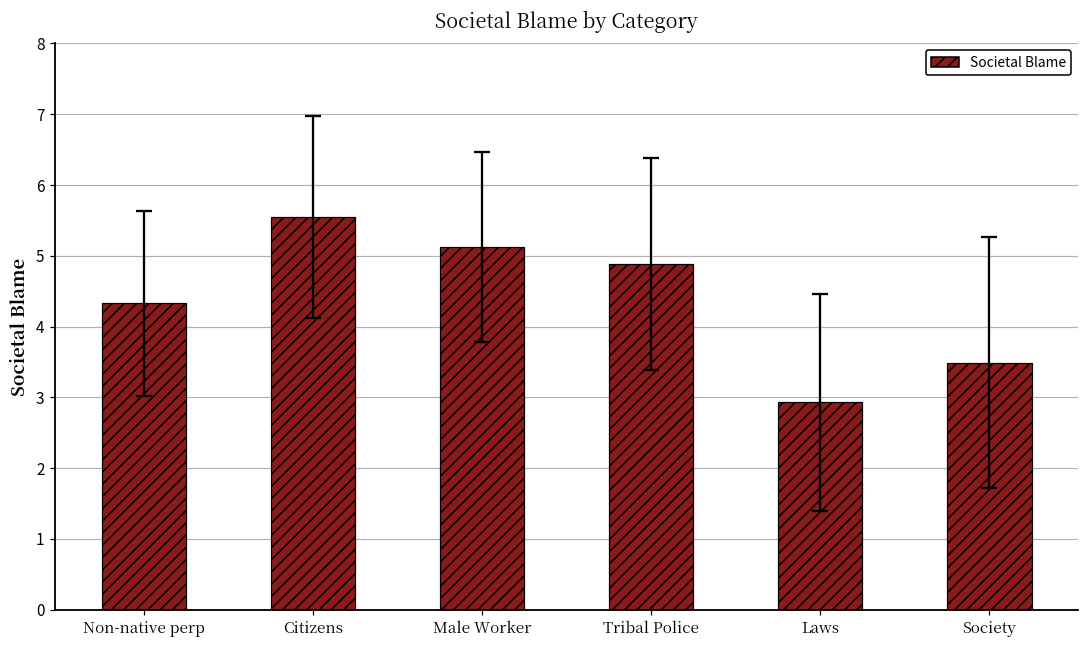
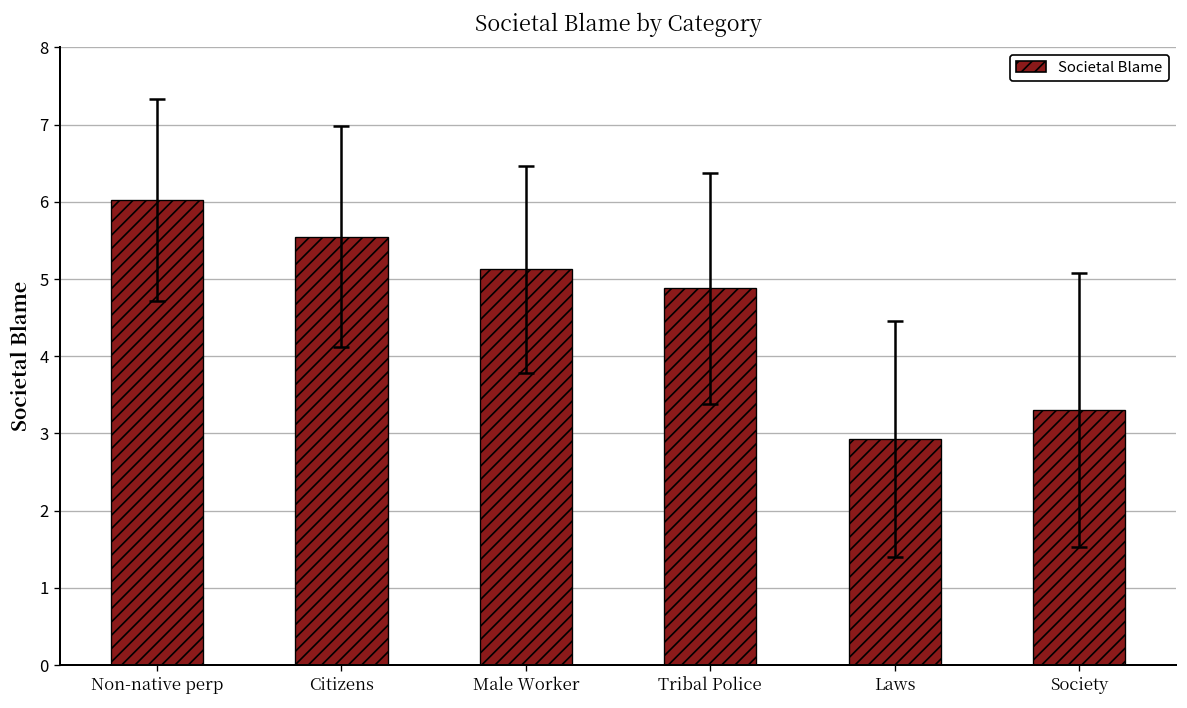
Societal Blame, Non-native perp: 4.3 -> 6.0
Societal Blame, Society: 3.5 -> 3.3
